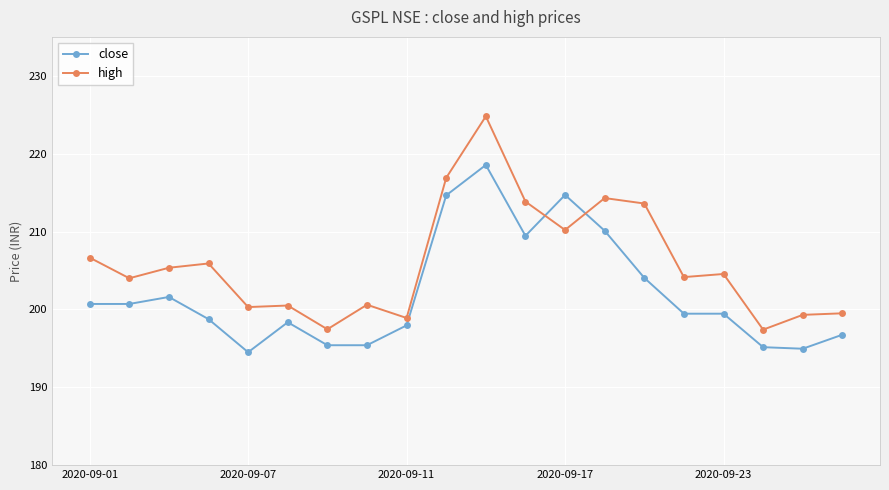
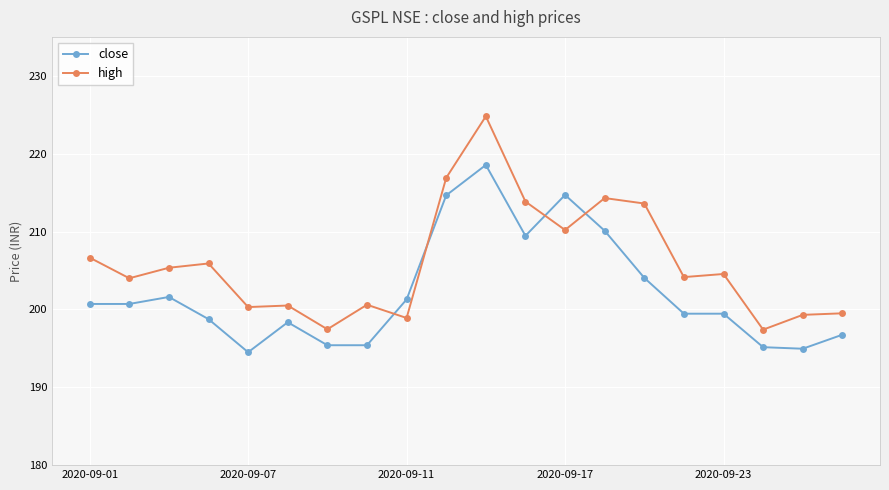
close, 2020-09-11: 198 -> 201
